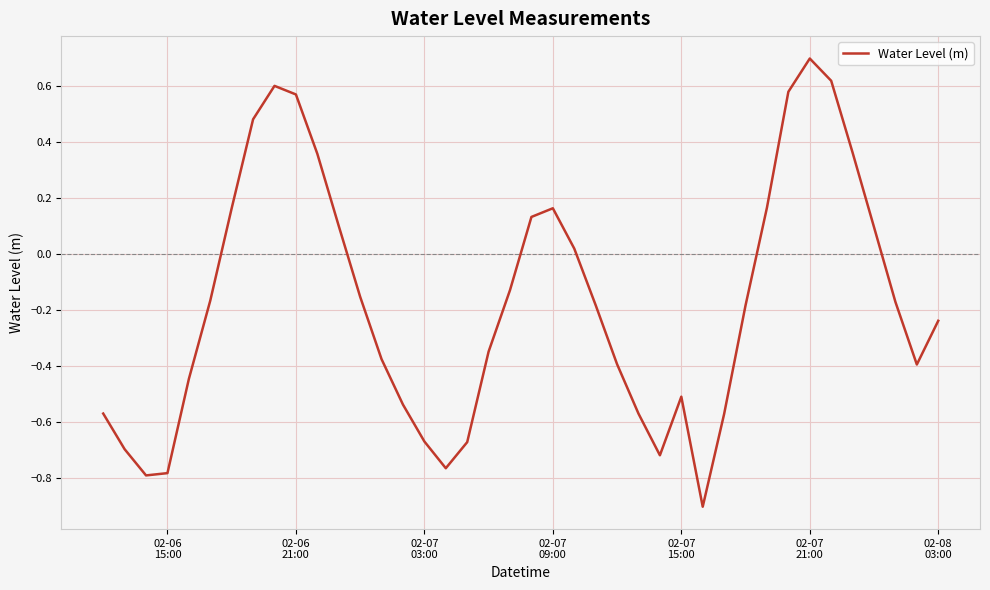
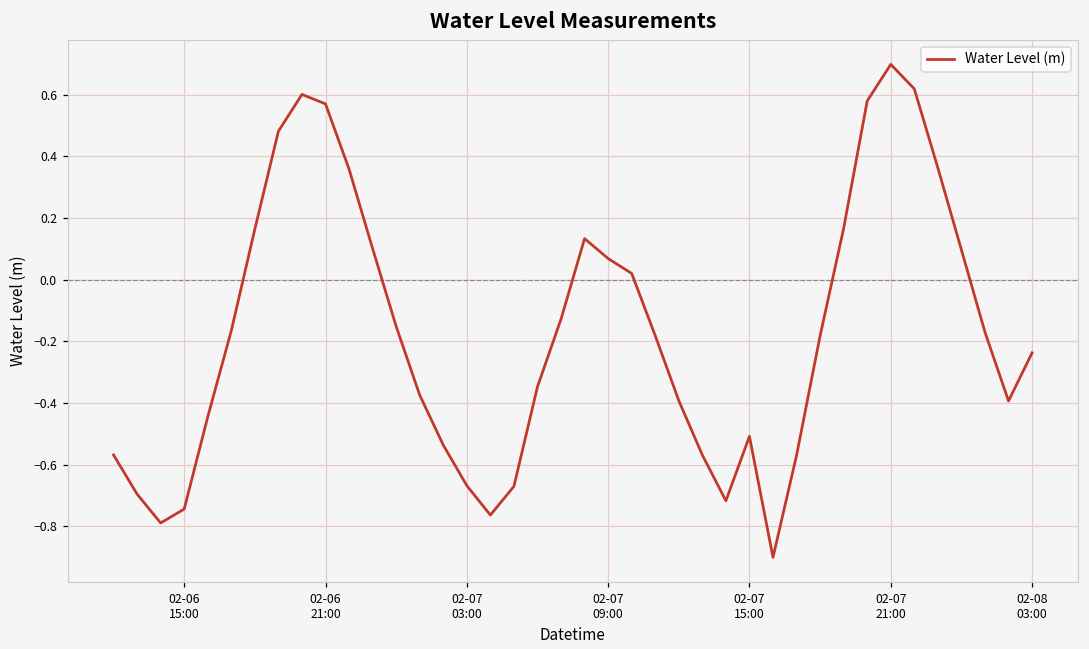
02-06 15:00: -0.78 -> -0.74
02-07 09:00: 0.16 -> 0.07
